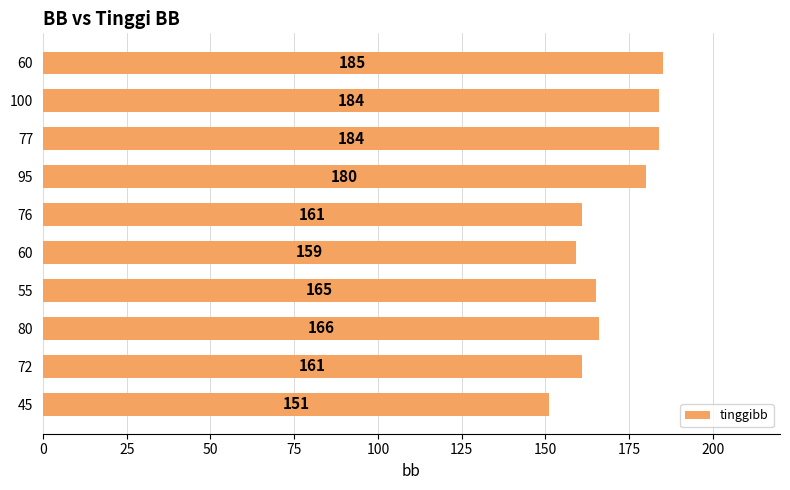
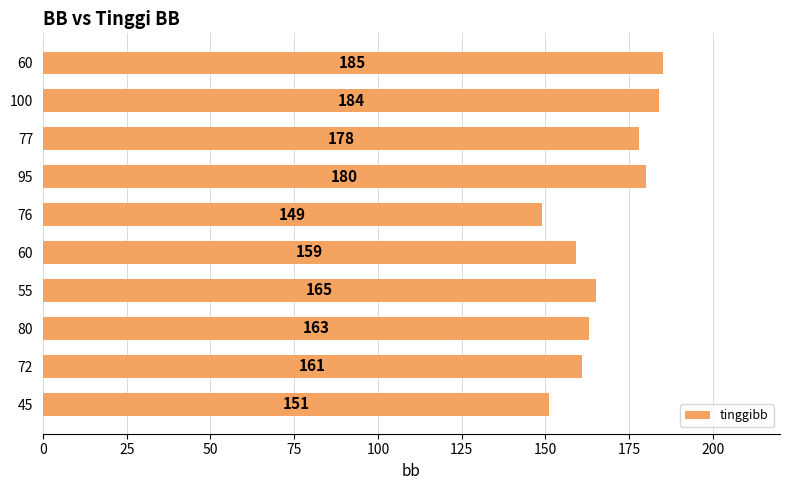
77: 184 -> 178
76: 161 -> 149
80: 166 -> 163
